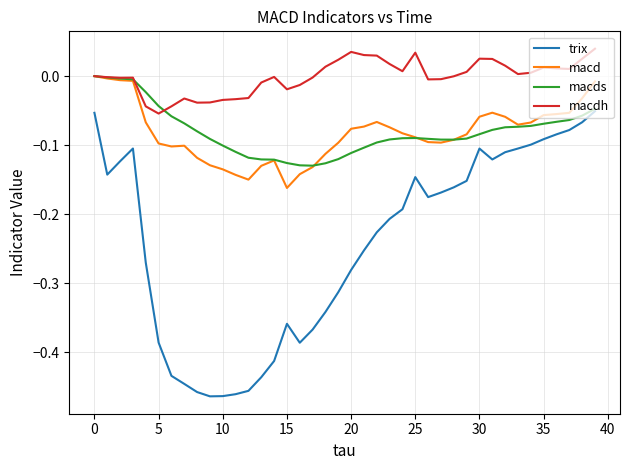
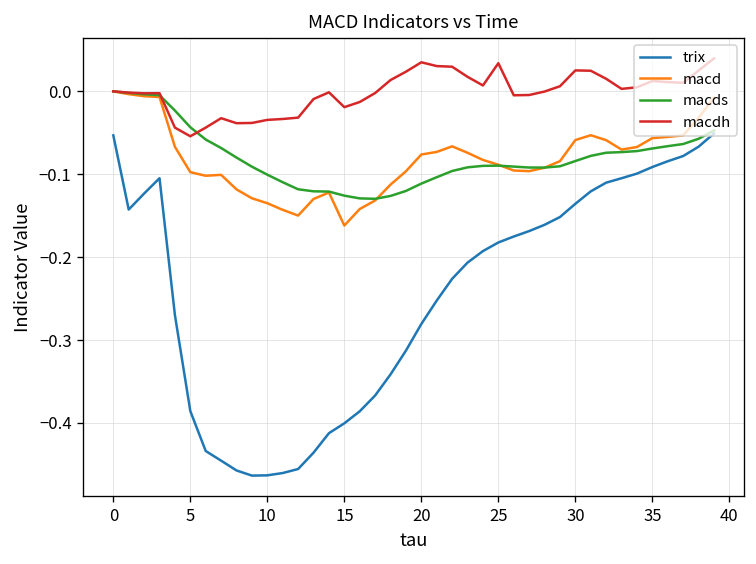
trix, 15: -0.36 -> -0.40
trix, 25: -0.15 -> -0.18
trix, 30: -0.10 -> -0.14
